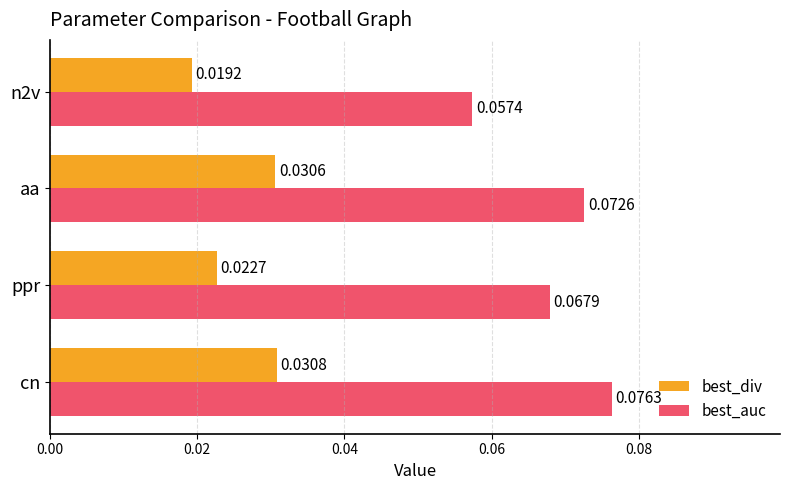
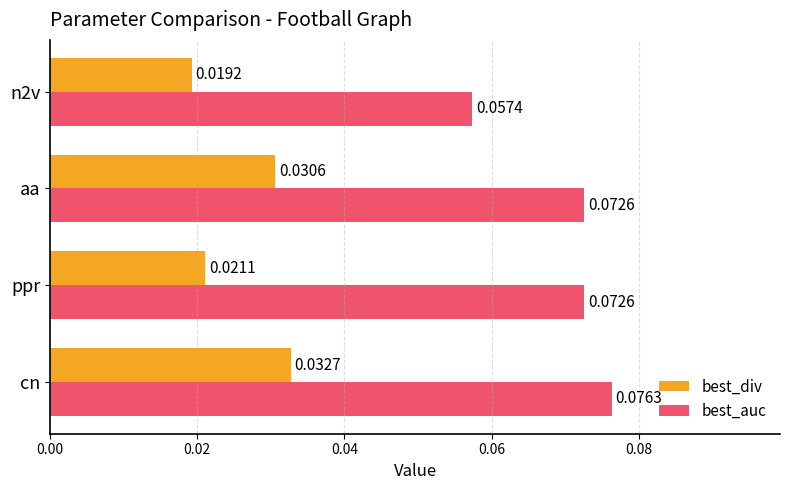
best_div, ppr: 0.0227 -> 0.0211
best_auc, ppr: 0.0679 -> 0.0726
best_div, cn: 0.0308 -> 0.0327
